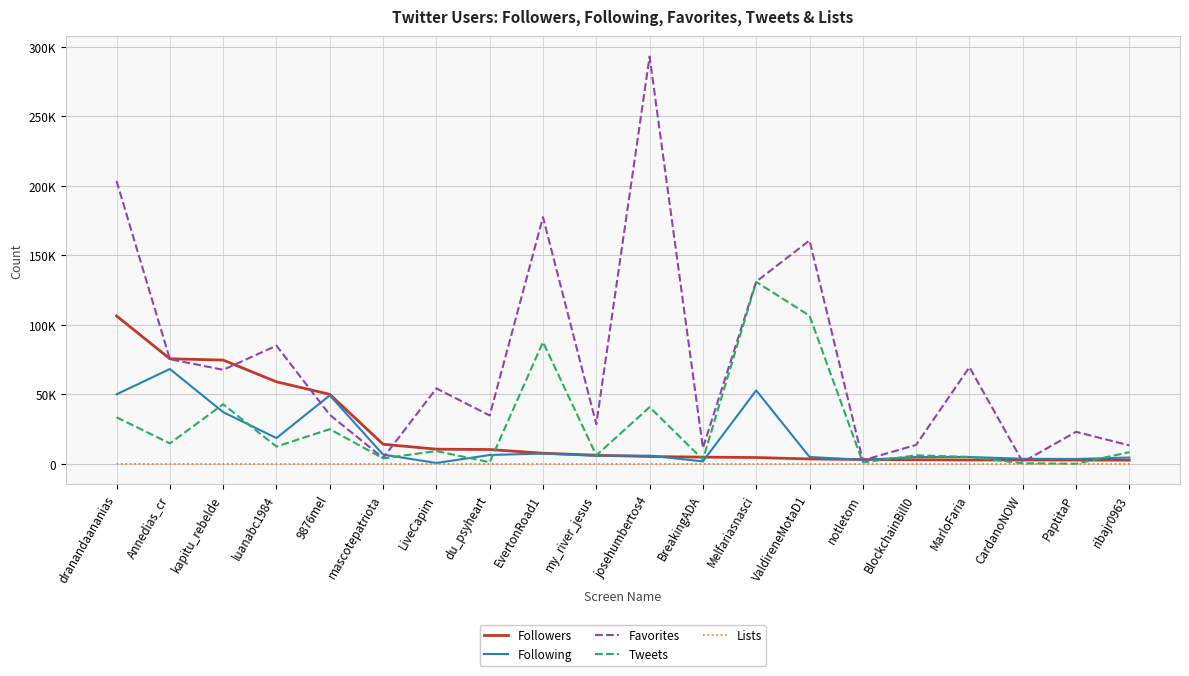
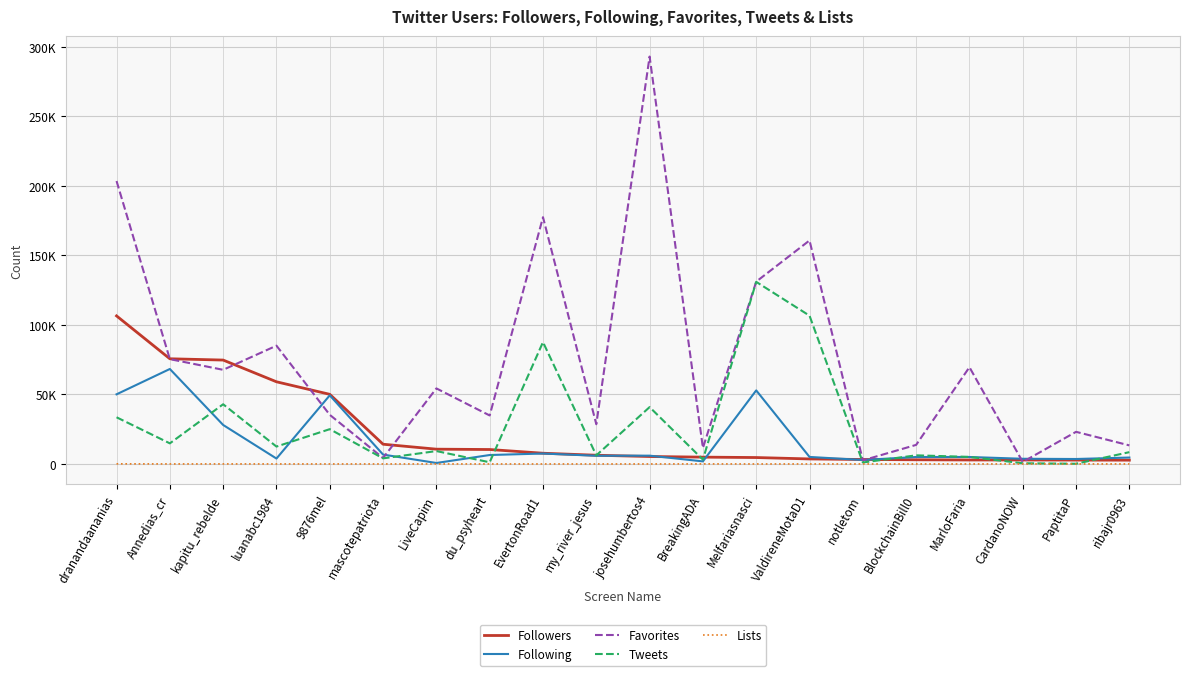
Following, kapitu_rebelde: 37000 -> 28000
Following, luanabc1984: 19000 -> 4000
